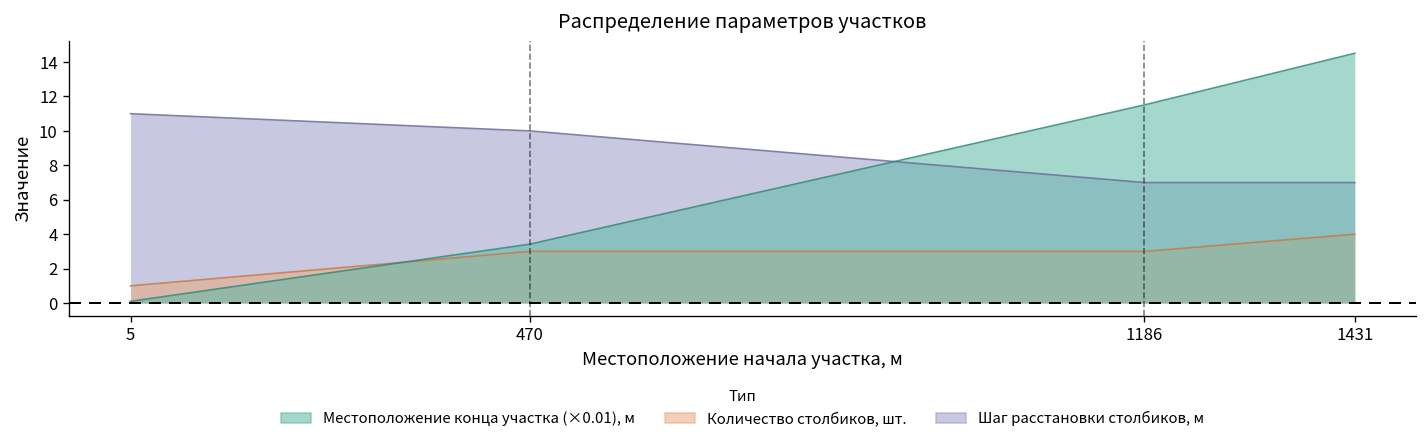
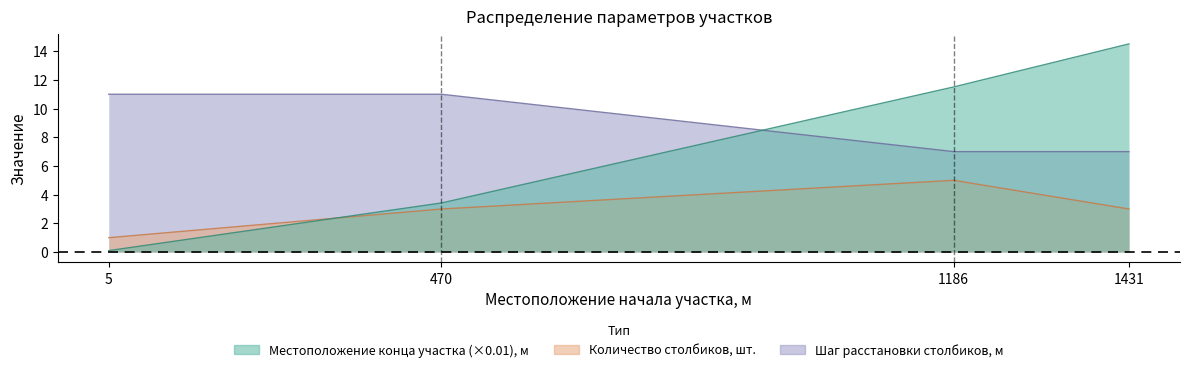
Шаг расстановки столбиков, м, 470: 10 -> 11
Количество столбиков, шт., 1186: 3 -> 5
Количество столбиков, шт., 1431: 4 -> 3
